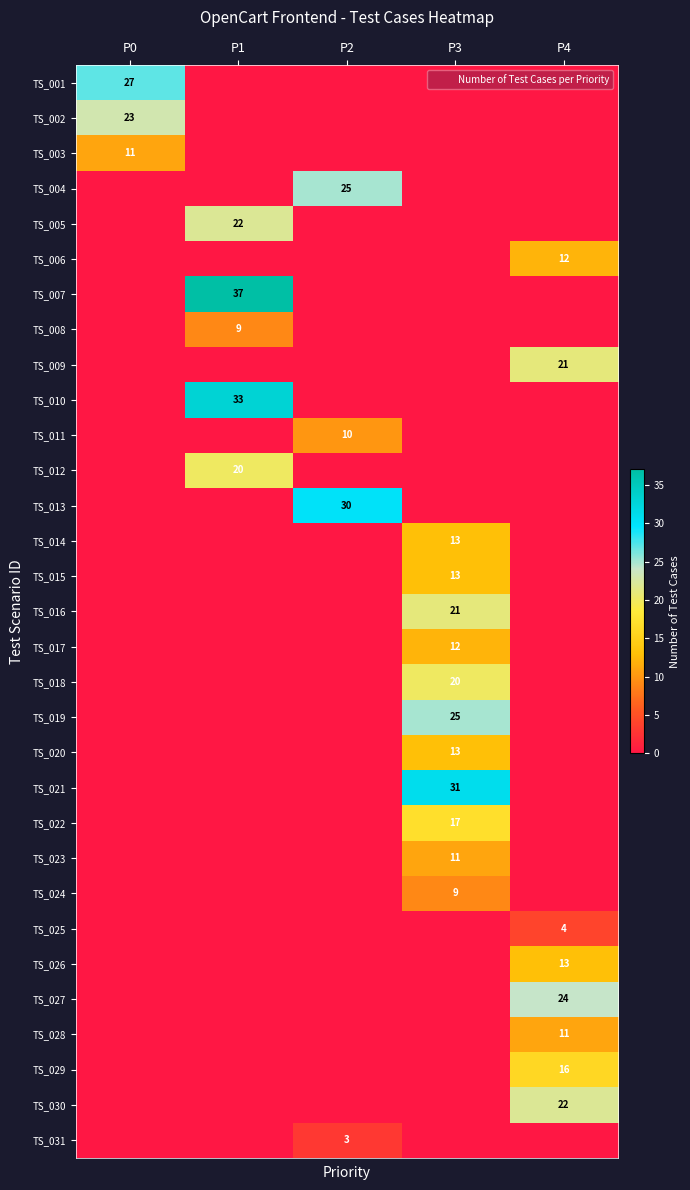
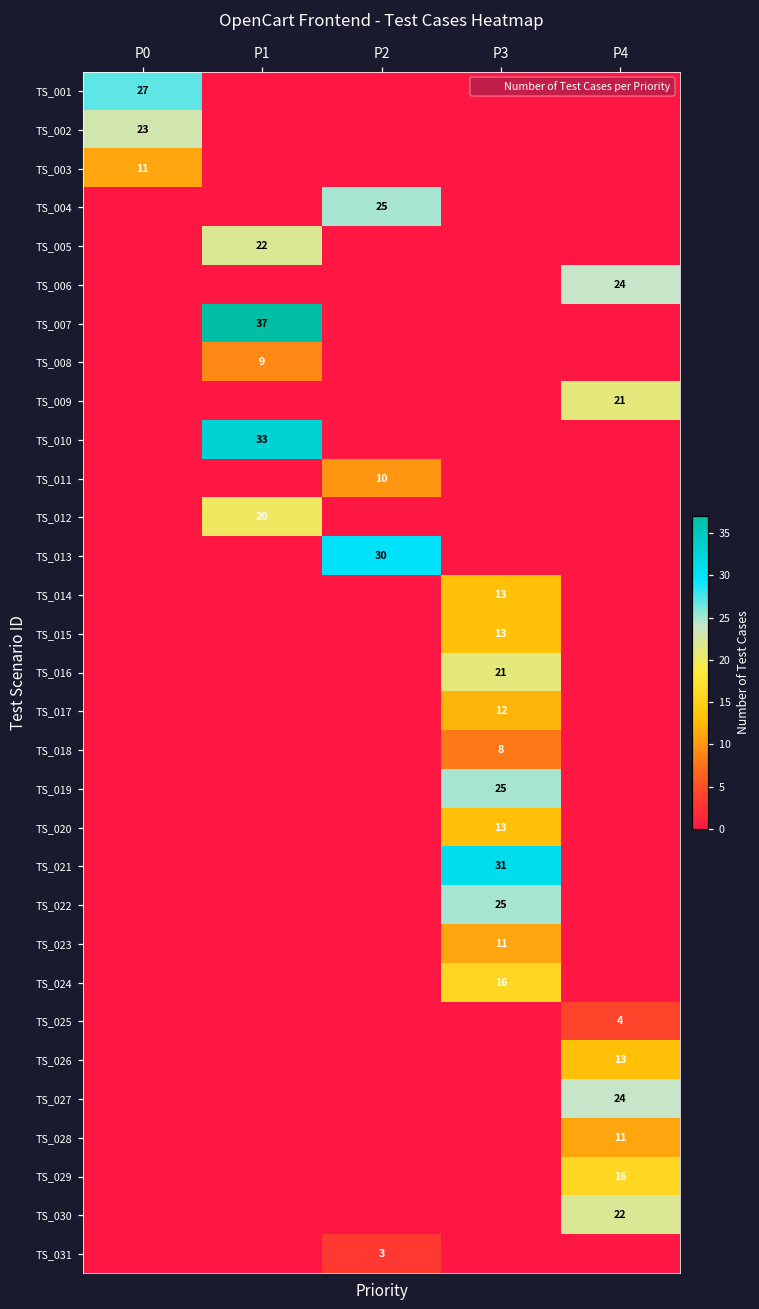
TS_006, P4: 12 -> 24
TS_018, P3: 20 -> 8
TS_022, P3: 17 -> 25
TS_024, P3: 9 -> 16
